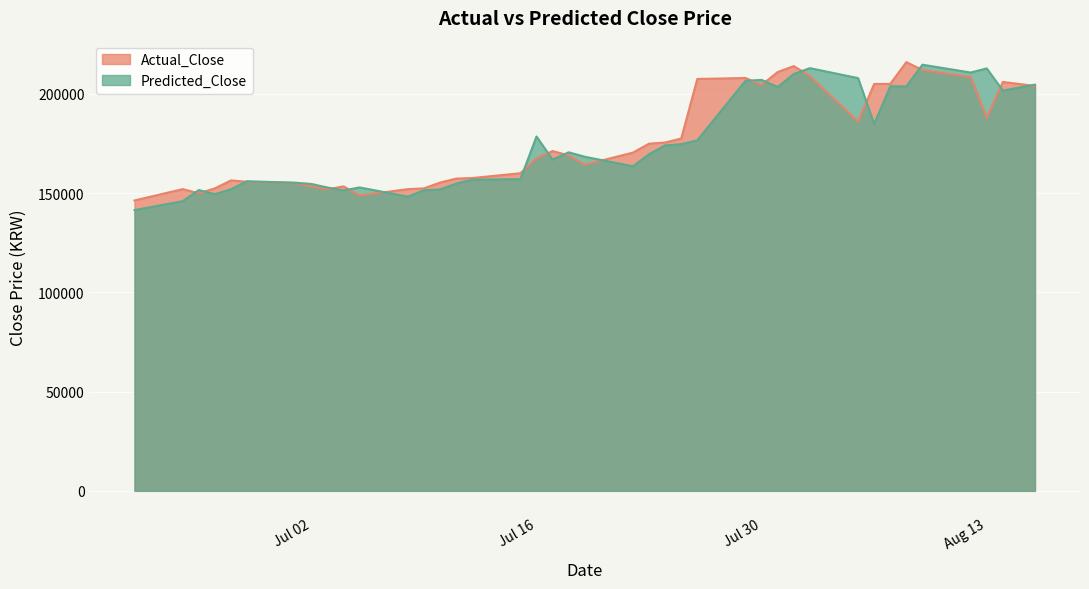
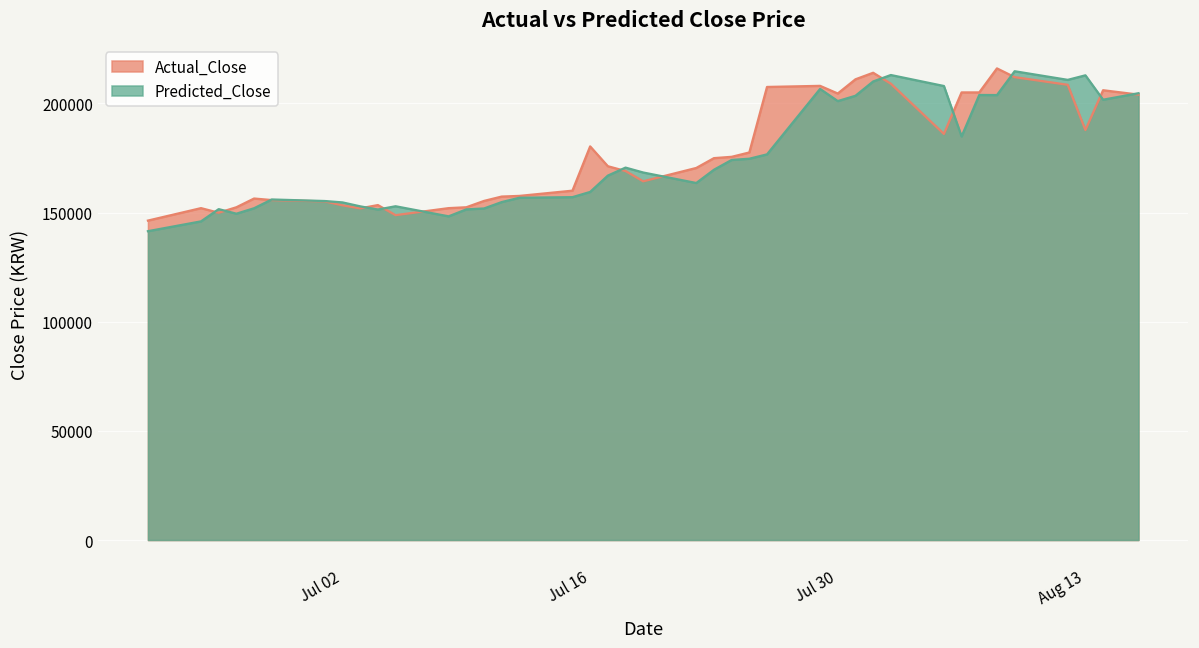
Actual_Close, Jul 16: 168000 -> 180000
Predicted_Close, Jul 16: 179000 -> 159000
Predicted_Close, Jul 30: 207000 -> 201000
